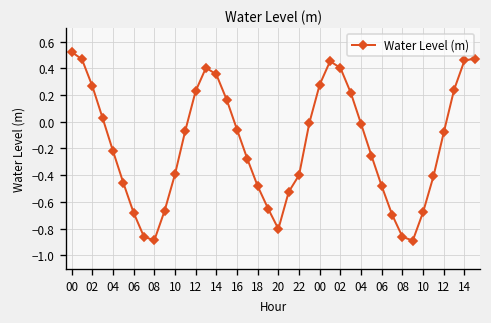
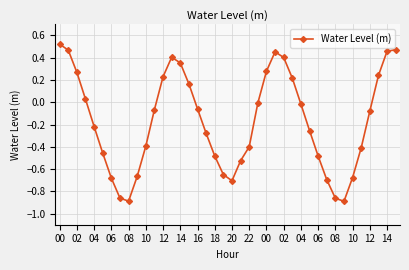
20: -0.80 -> -0.70
